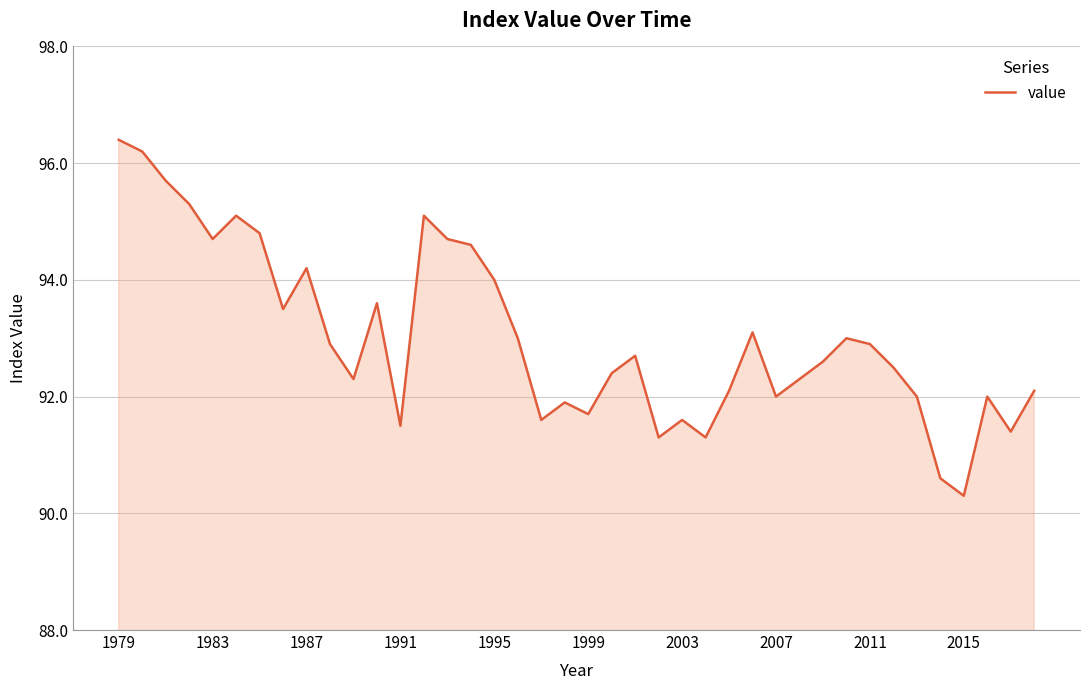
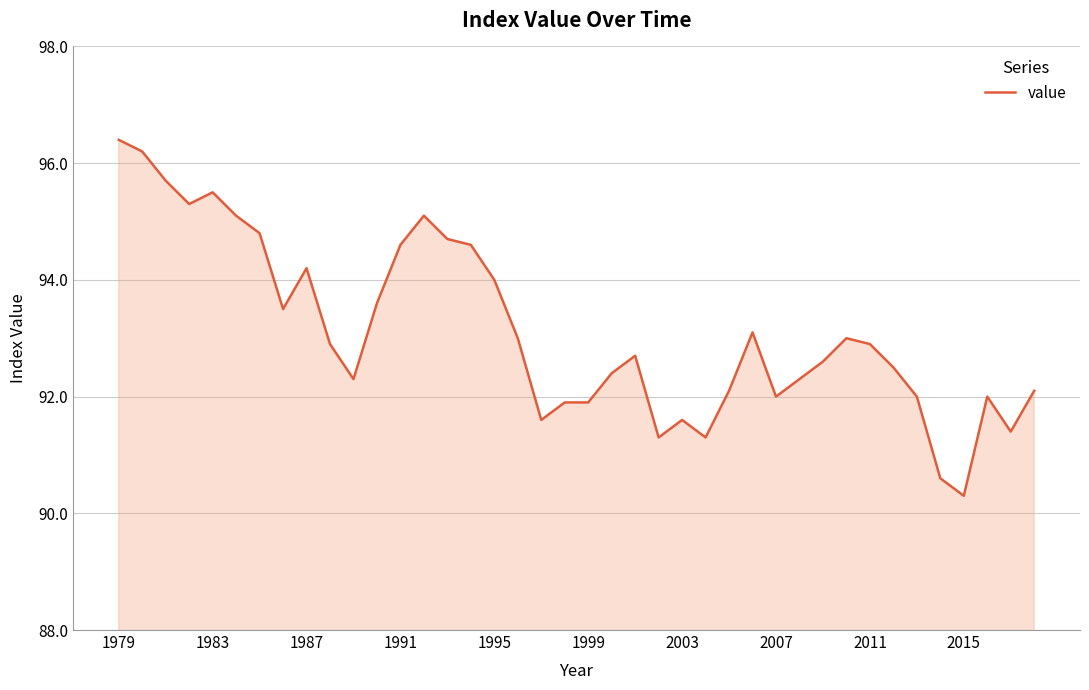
1983: 94.7 -> 95.5
1991: 91.5 -> 94.6
1999: 91.7 -> 91.9
